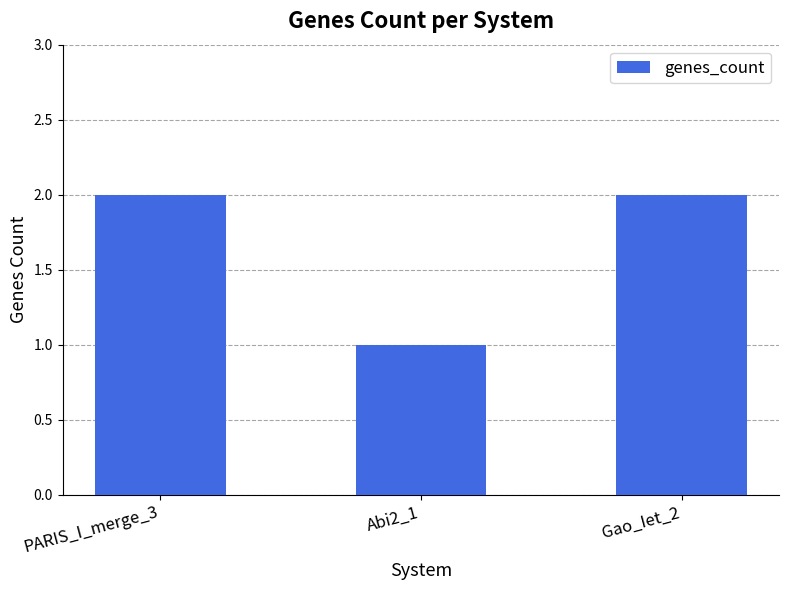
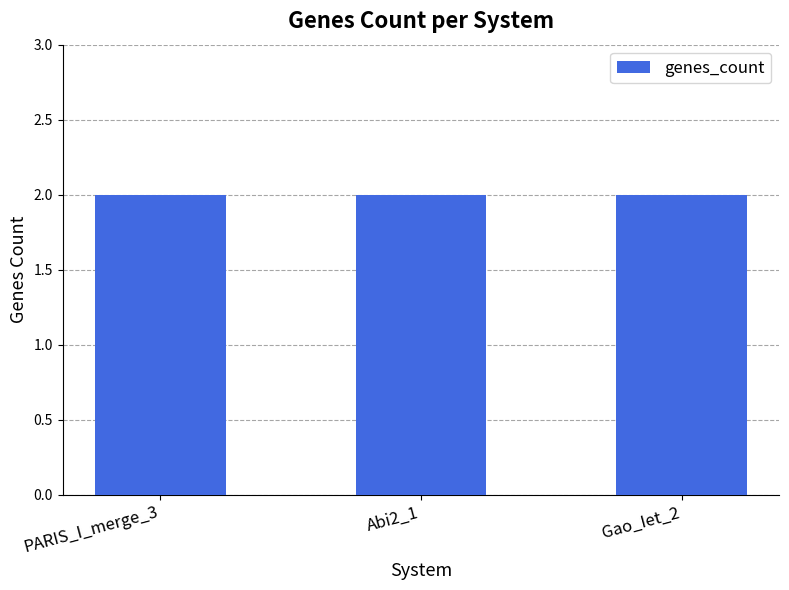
Abi2_1: 1 -> 2
